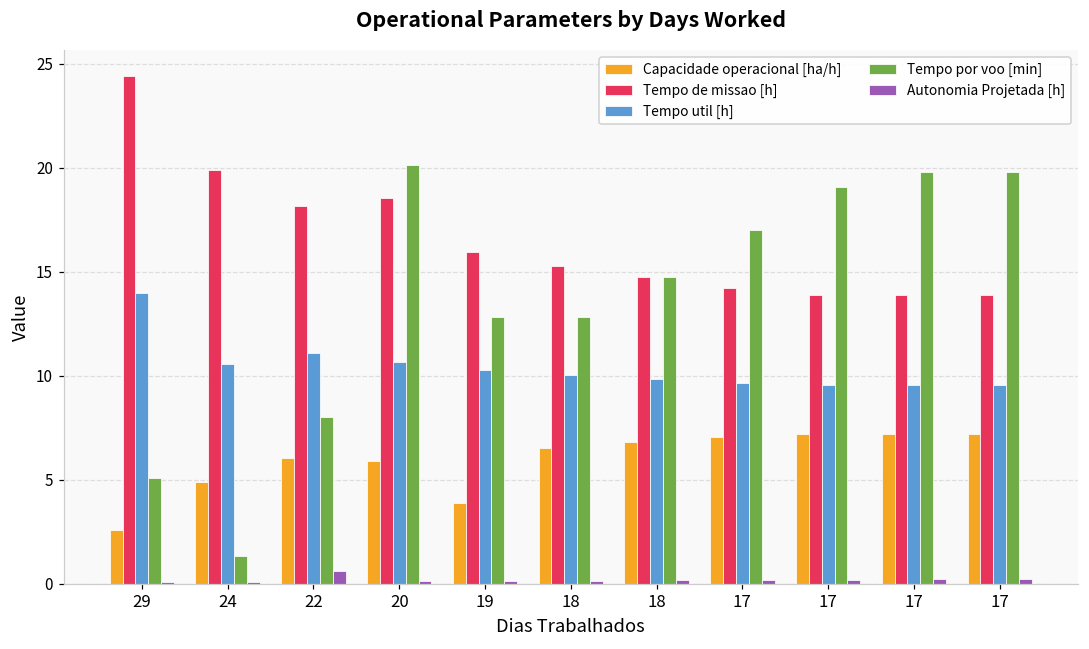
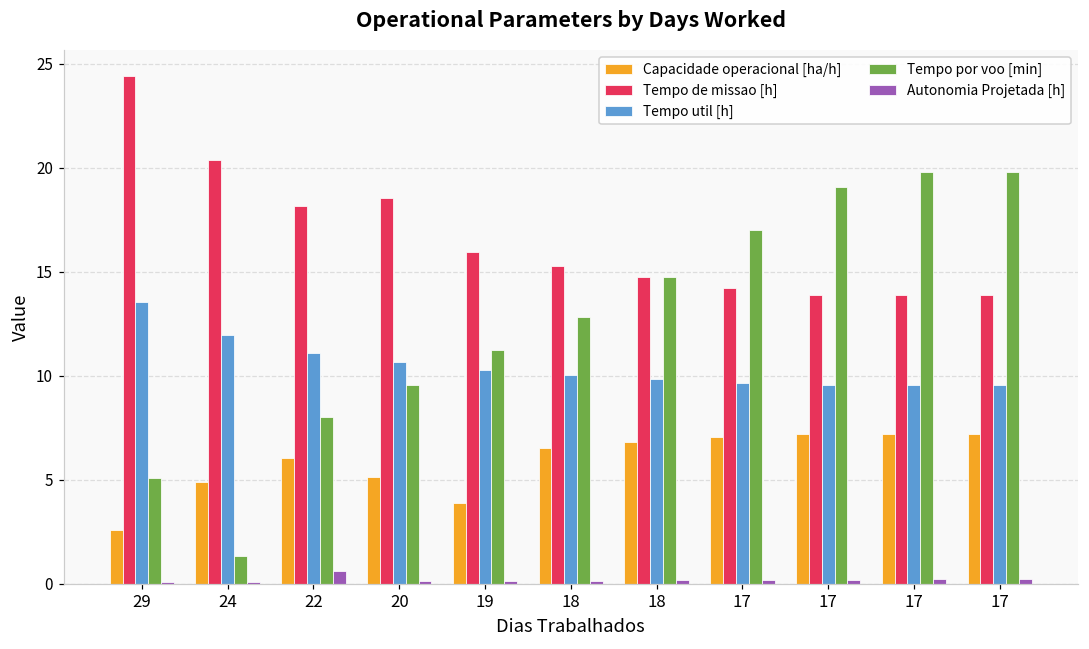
Tempo util [h], 29: 14.0 -> 13.5
Tempo de missao [h], 24: 19.9 -> 20.4
Tempo util [h], 24: 10.6 -> 12.0
Capacidade operacional [ha/h], 20: 5.9 -> 5.1
Tempo por voo [min], 20: 20.1 -> 9.5
Tempo por voo [min], 19: 12.8 -> 11.2
